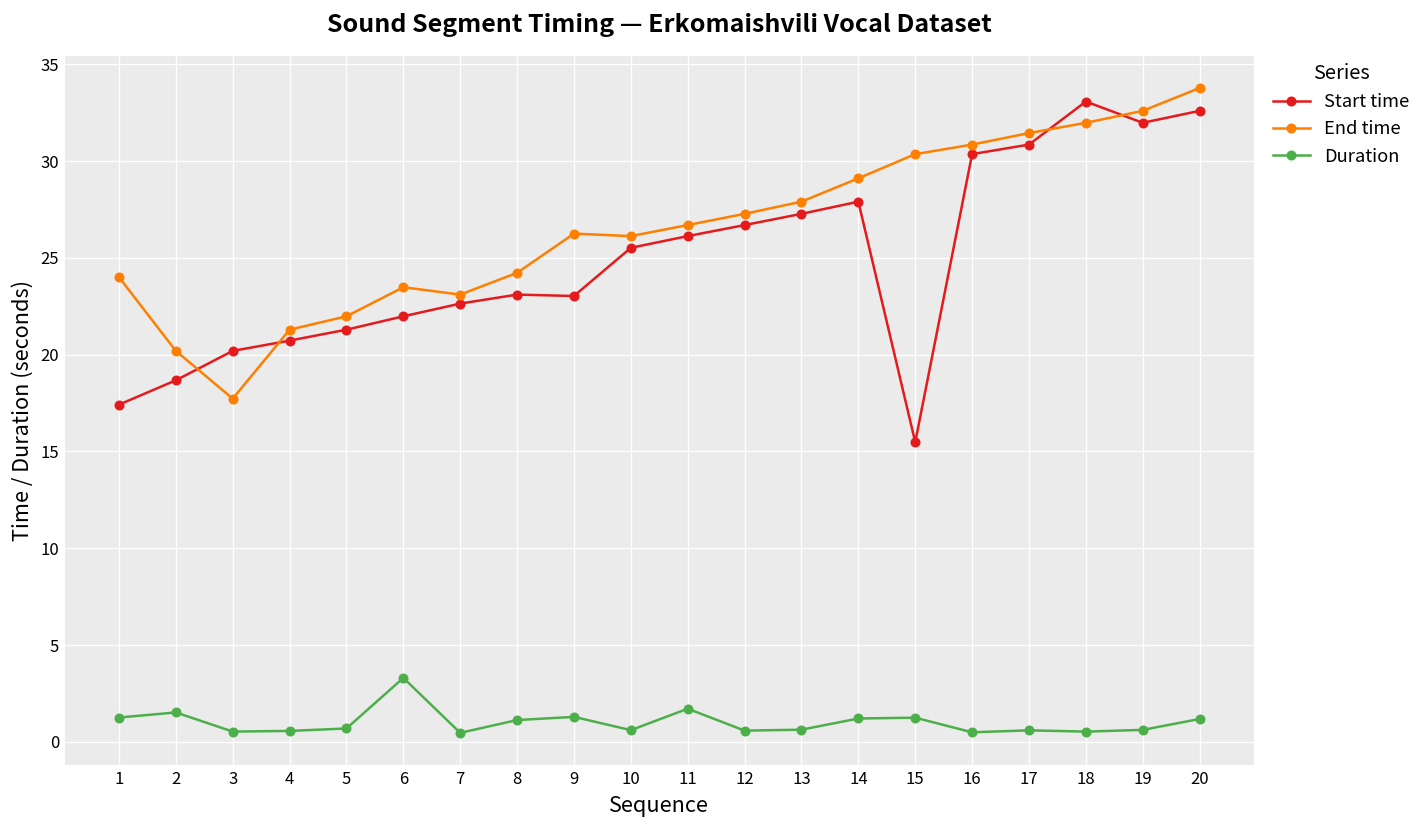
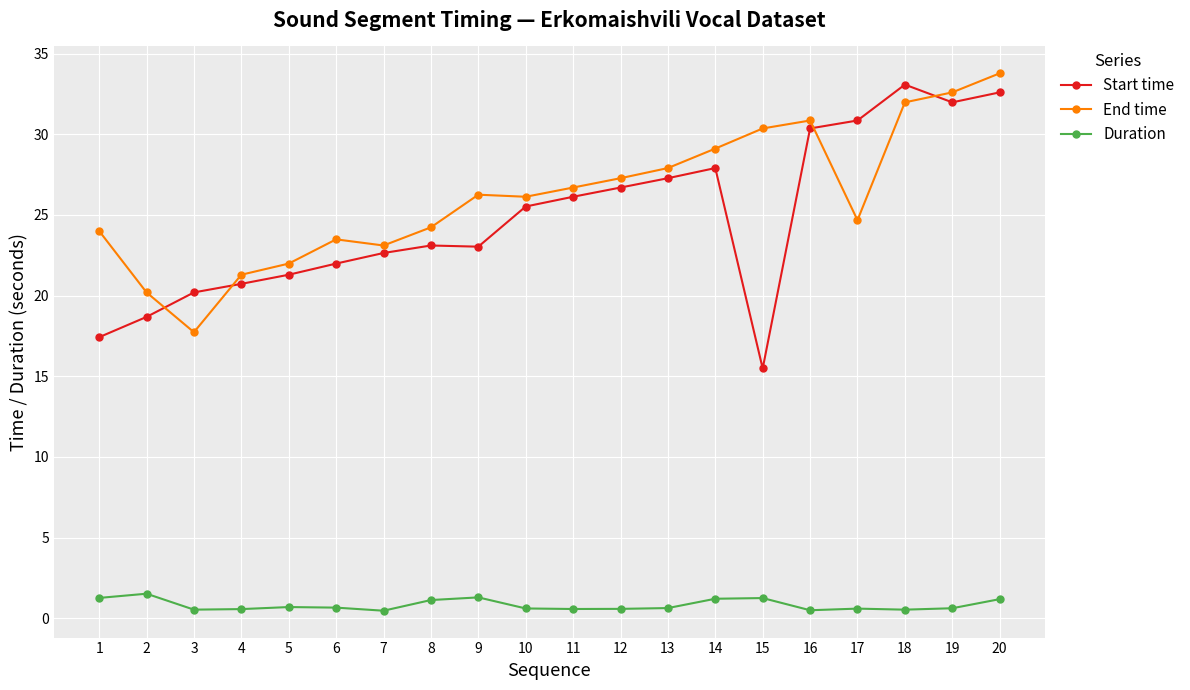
Duration, 6: 3.3 -> 0.7
Duration, 11: 1.7 -> 0.6
End time, 17: 31.4 -> 24.7
